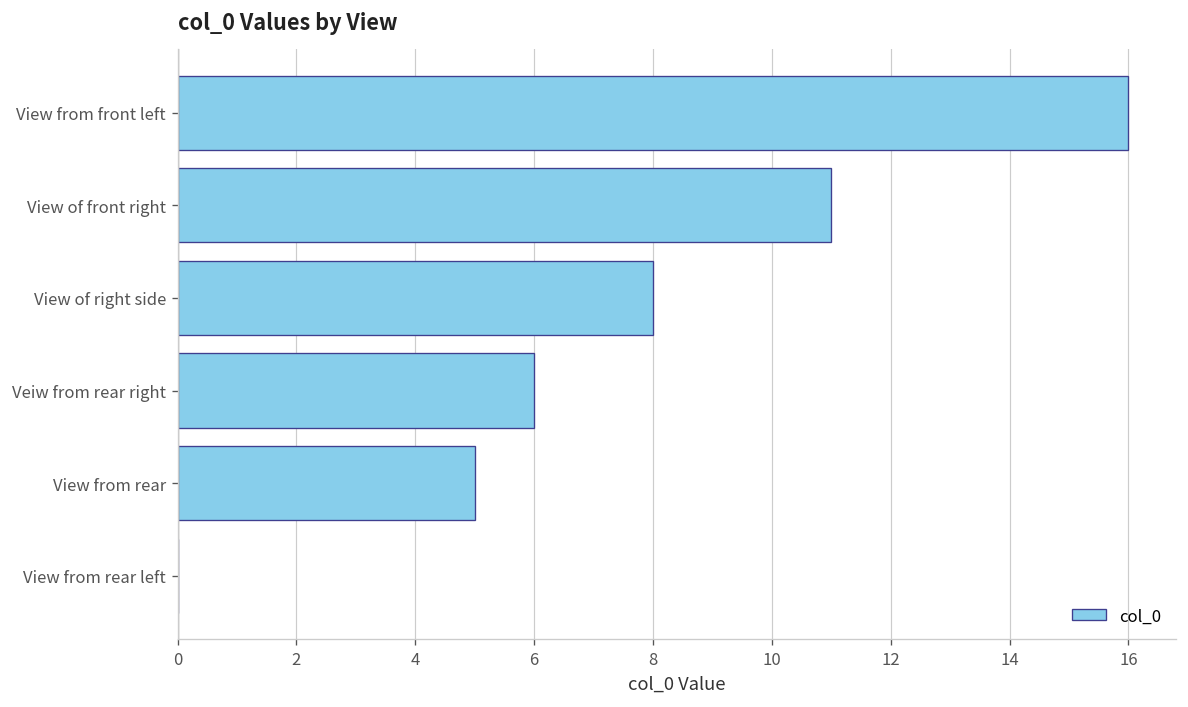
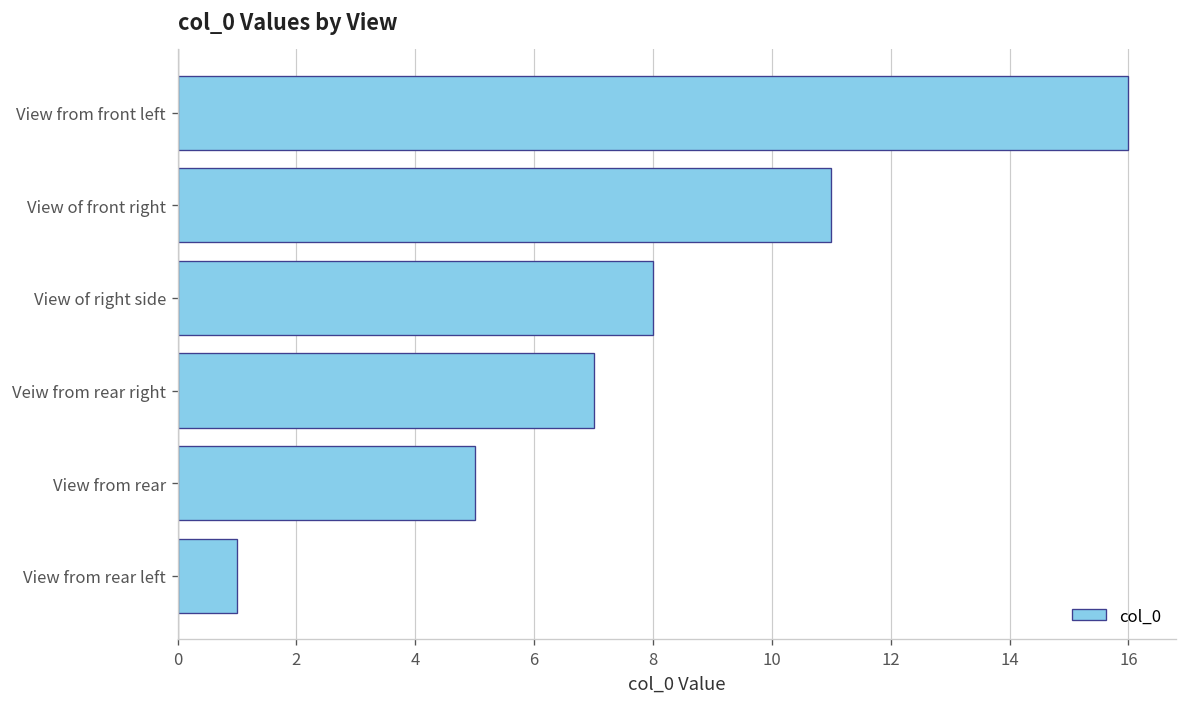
Veiw from rear right: 6 -> 7
View from rear left: 0 -> 1
